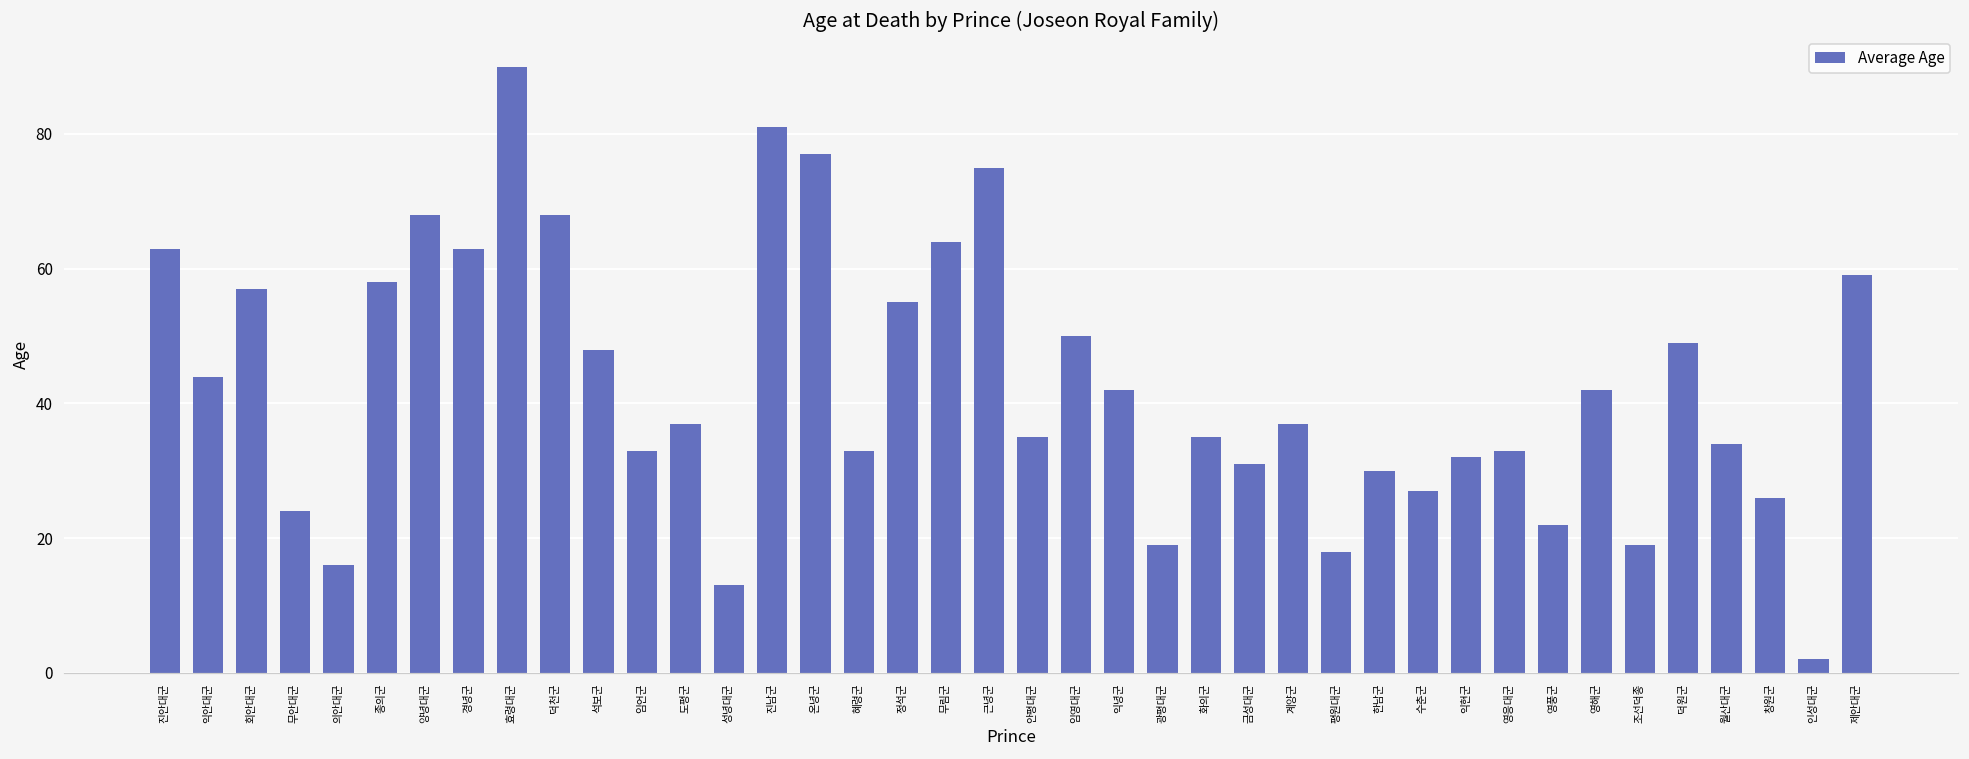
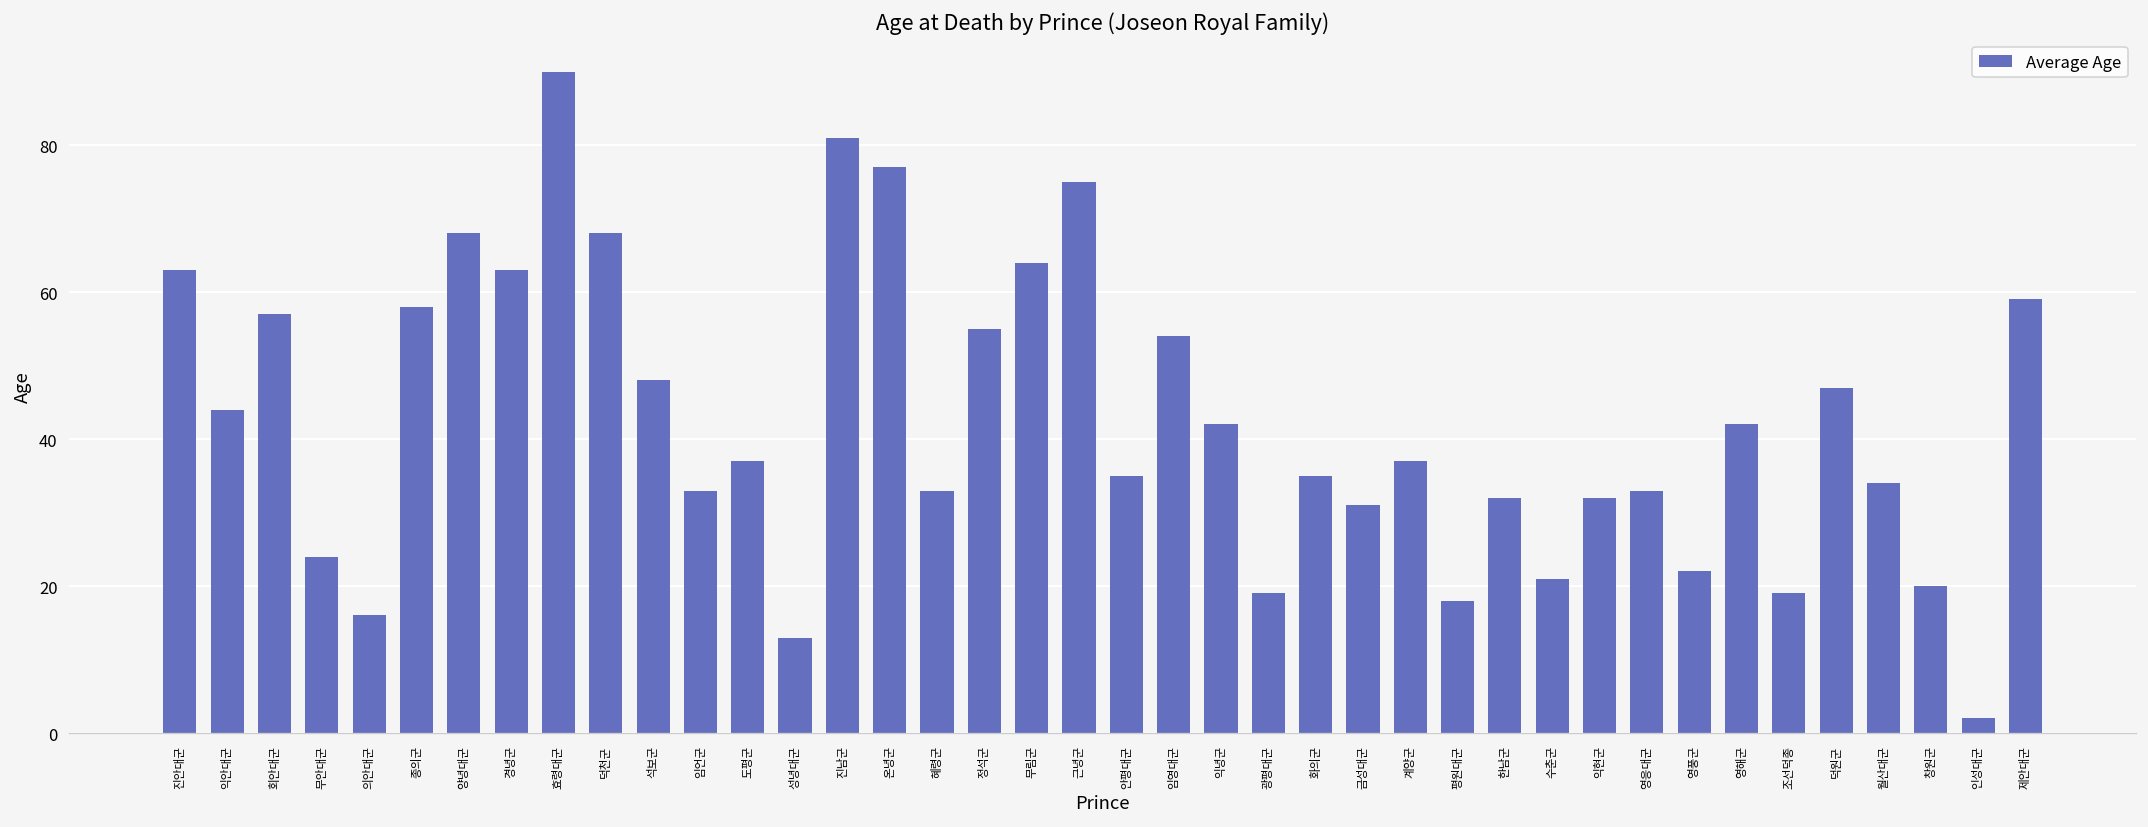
임영대군: 50 -> 54
한남군: 30 -> 32
수춘군: 27 -> 21
덕원군: 49 -> 47
창원군: 26 -> 20
